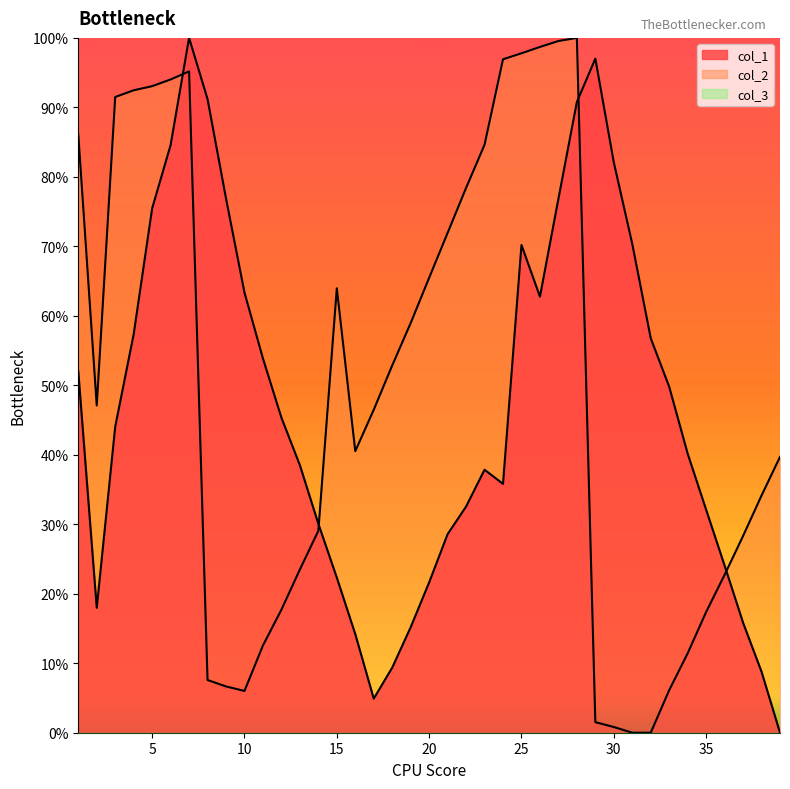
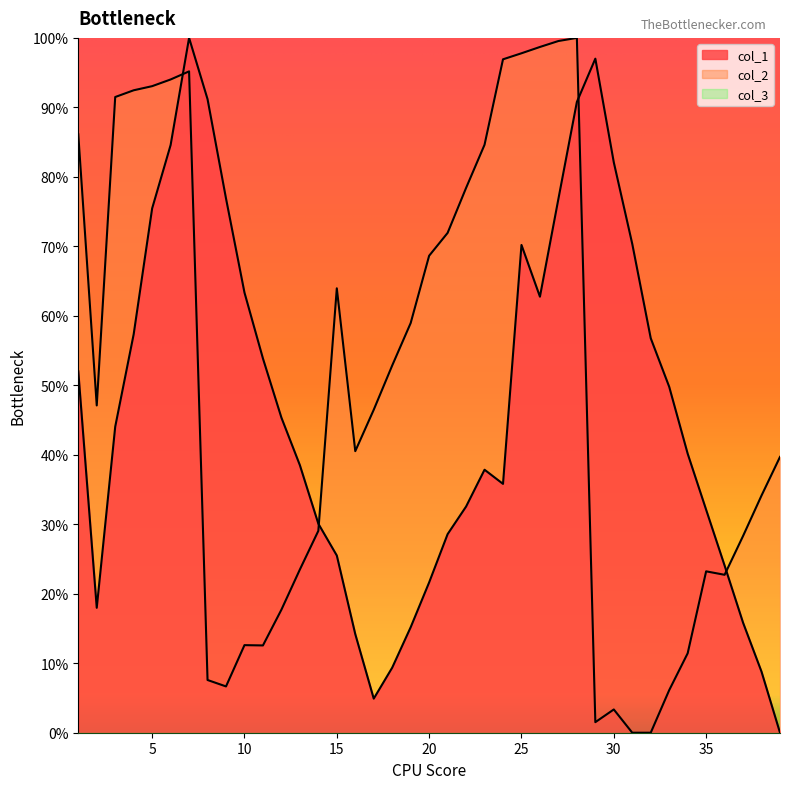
col_2, 10: 6% -> 13%
col_1, 15: 22% -> 26%
col_2, 20: 65% -> 69%
col_2, 30: 1% -> 3%
col_2, 35: 17% -> 23%
